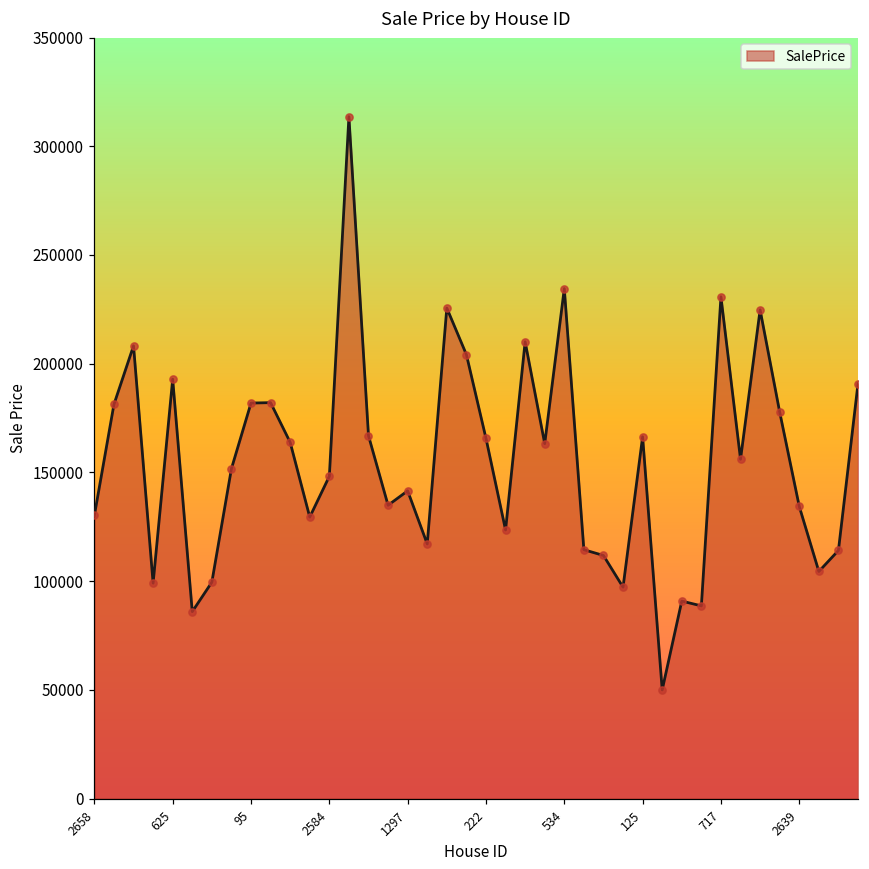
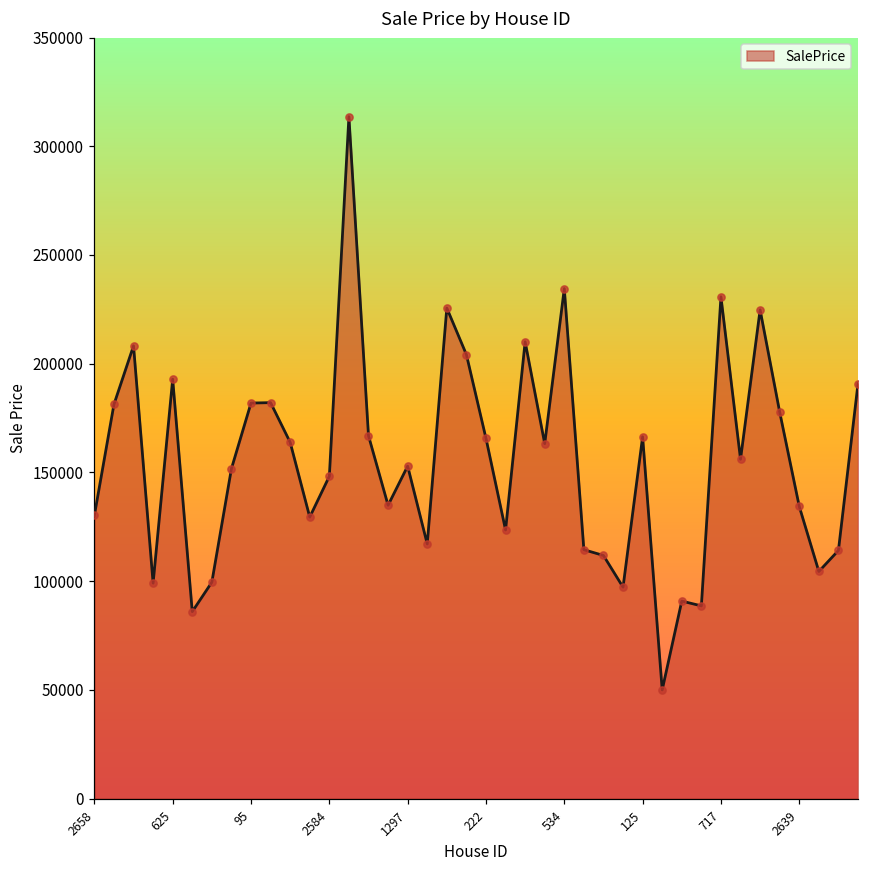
1297: 142000 -> 153000
